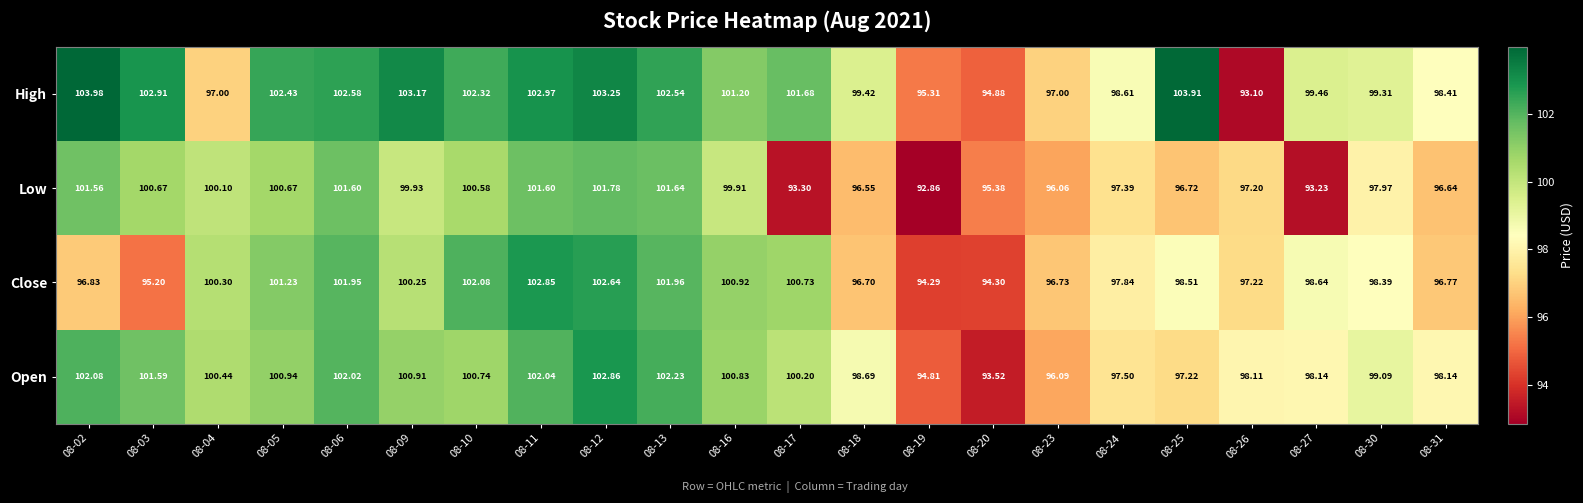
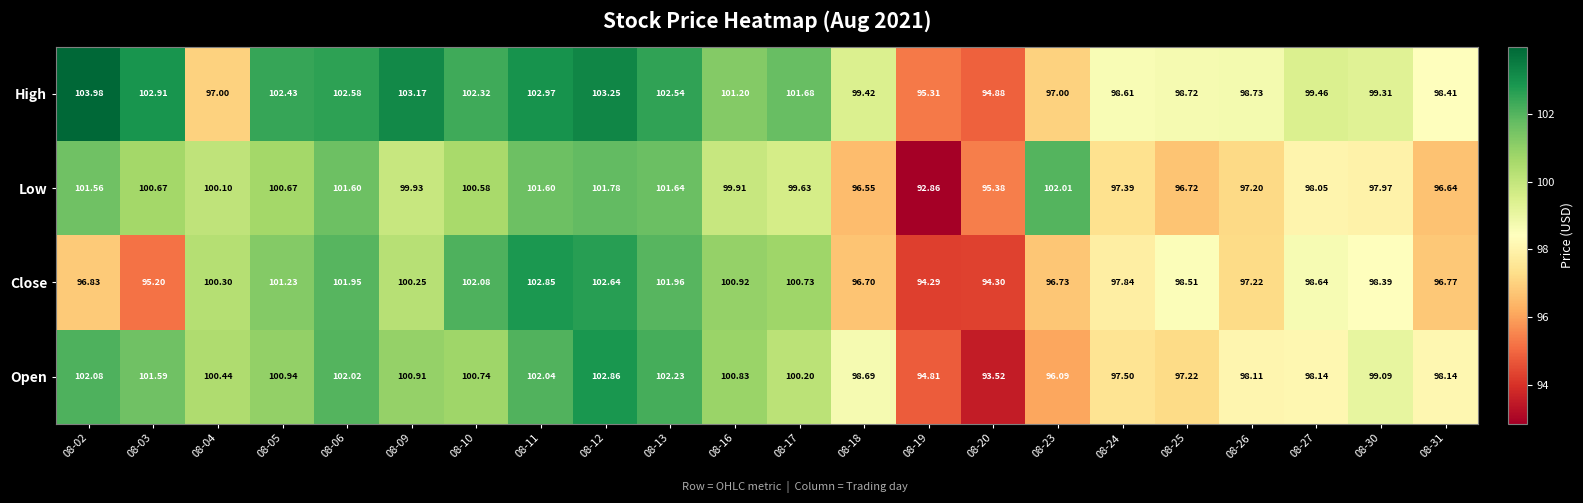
High, 08-25: 103.91 -> 98.72
High, 08-26: 93.10 -> 98.73
Low, 08-17: 93.30 -> 99.63
Low, 08-23: 96.06 -> 102.01
Low, 08-27: 93.23 -> 98.05
